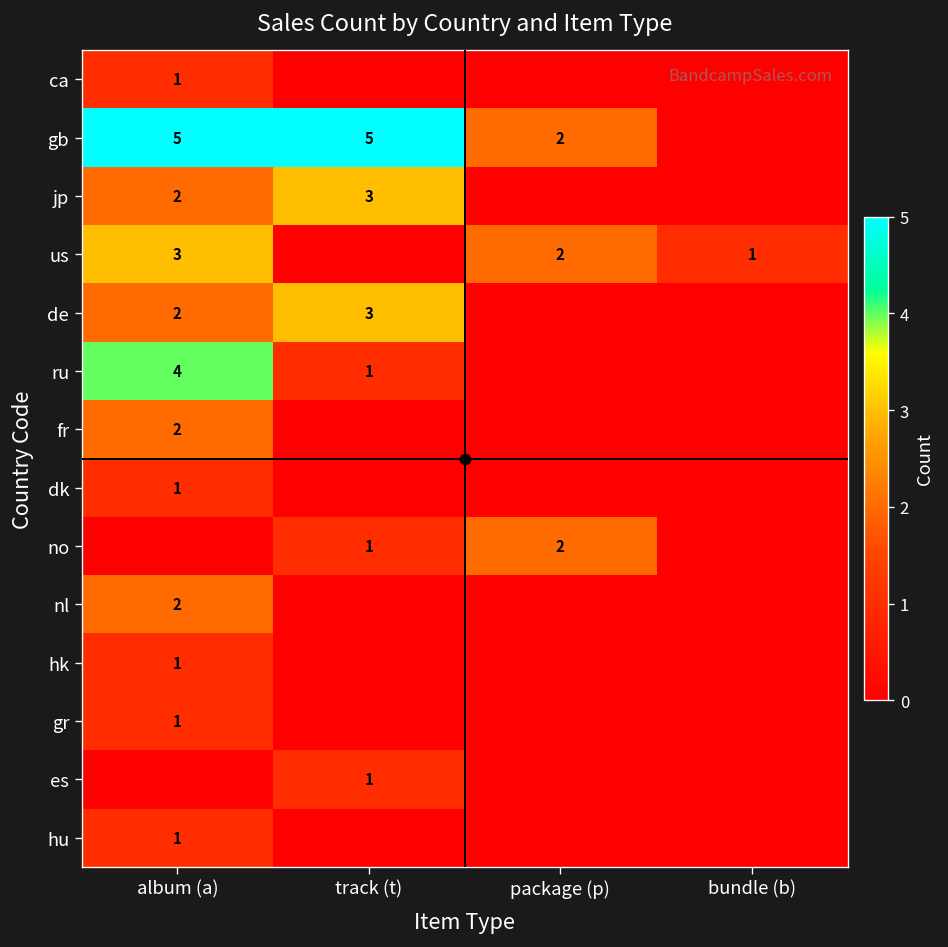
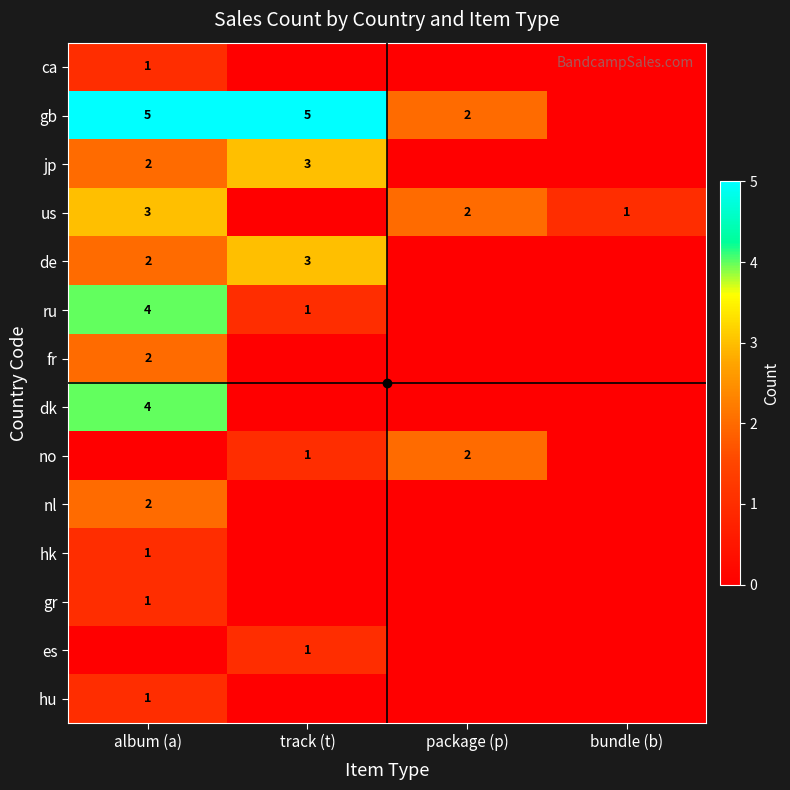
dk, album (a): 1 -> 4
